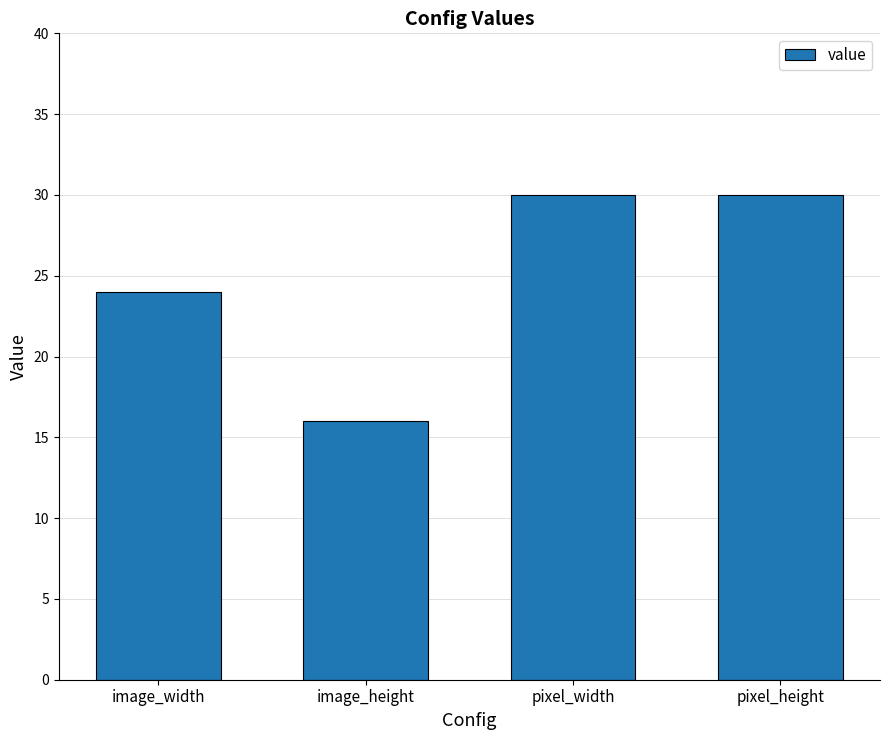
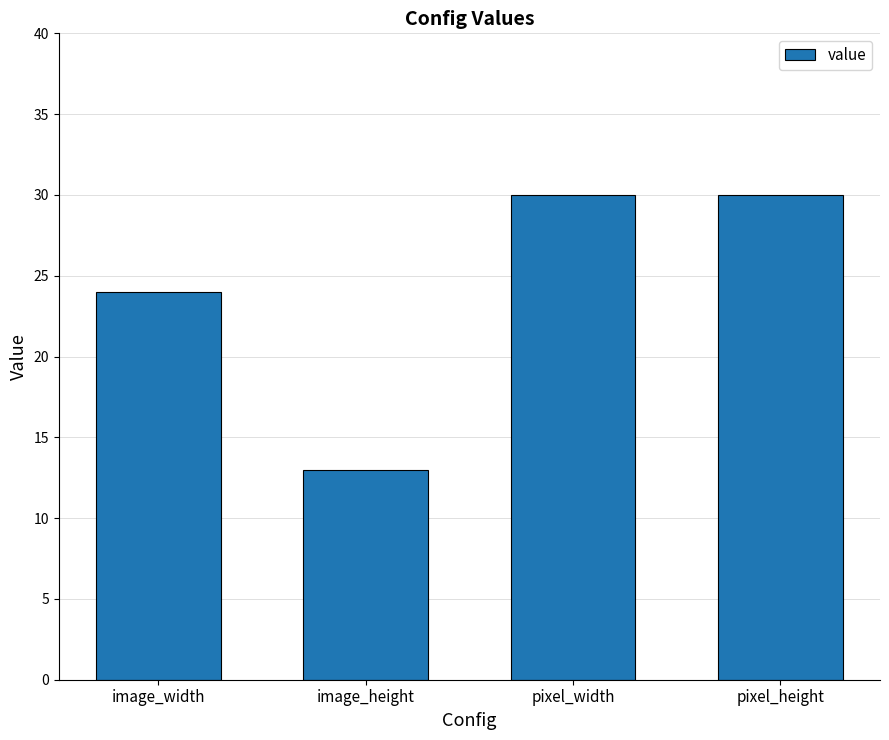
image_height: 16 -> 13
